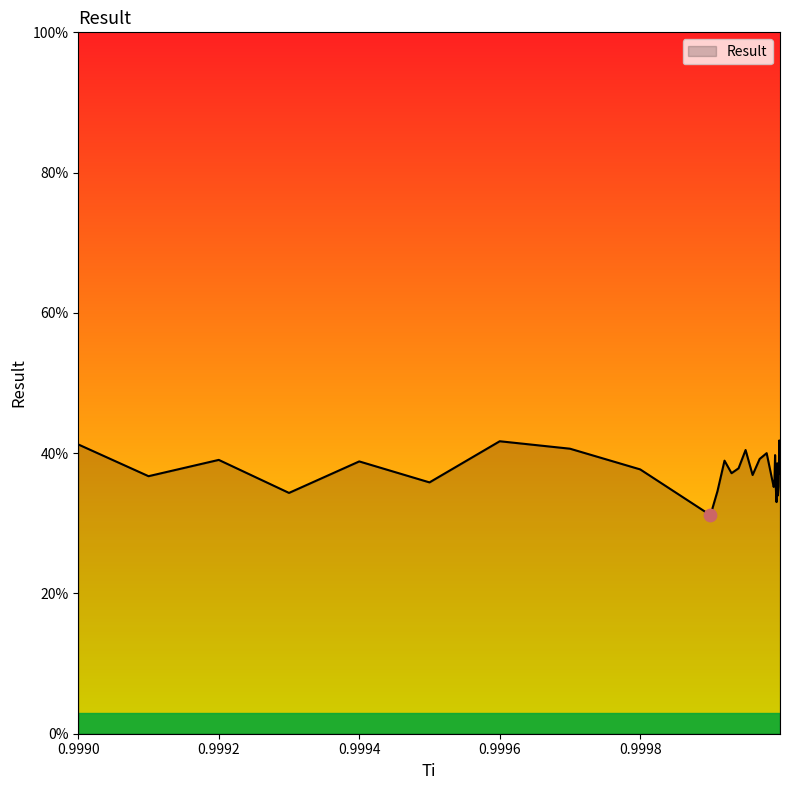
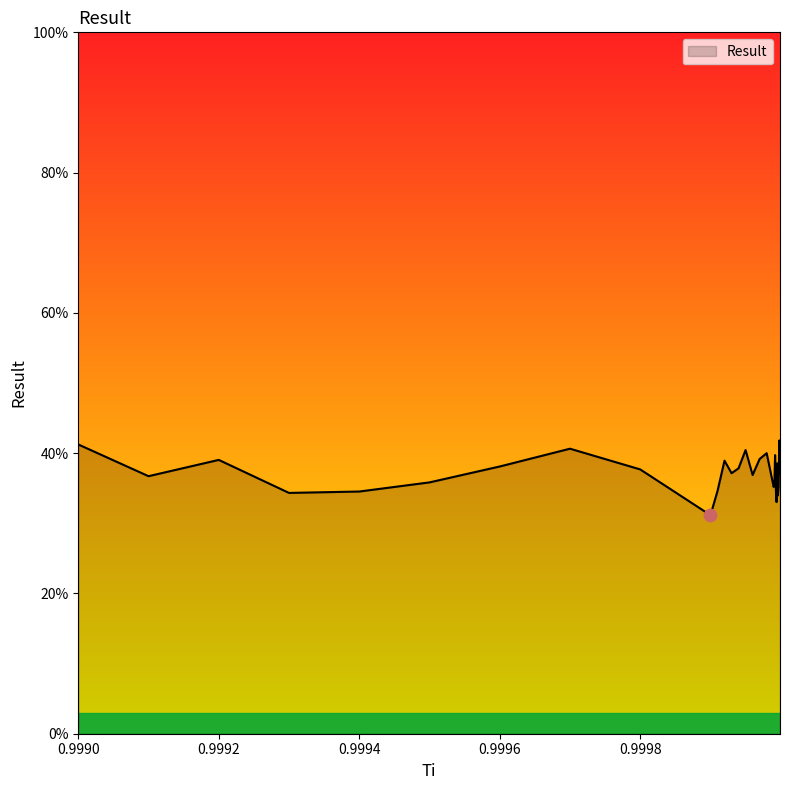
Result, 0.9994: 39% -> 35%
Result, 0.9996: 42% -> 38%
